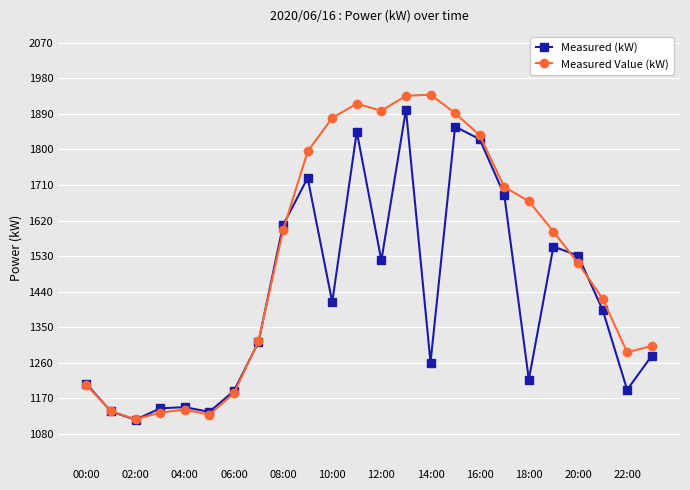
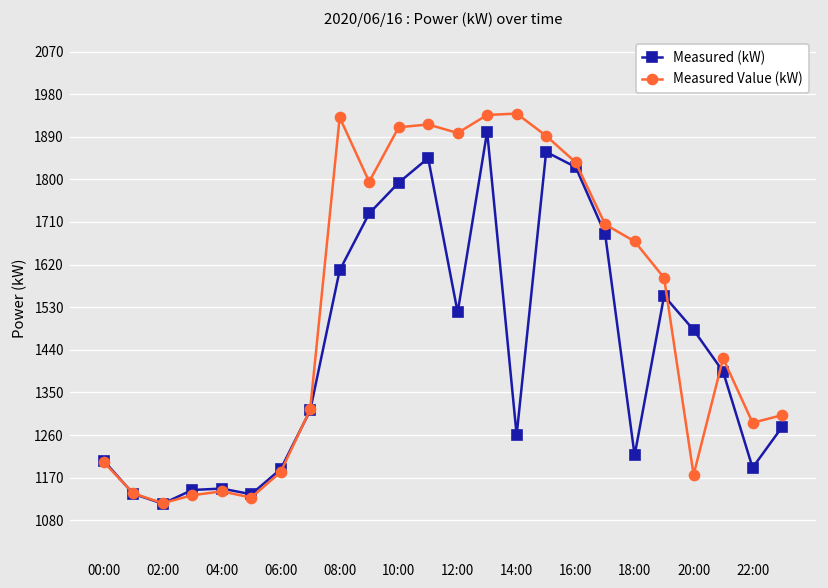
Measured Value (kW), 08:00: 1600 -> 1930
Measured (kW), 10:00: 1410 -> 1790
Measured Value (kW), 10:00: 1880 -> 1910
Measured (kW), 20:00: 1530 -> 1480
Measured Value (kW), 20:00: 1510 -> 1180
